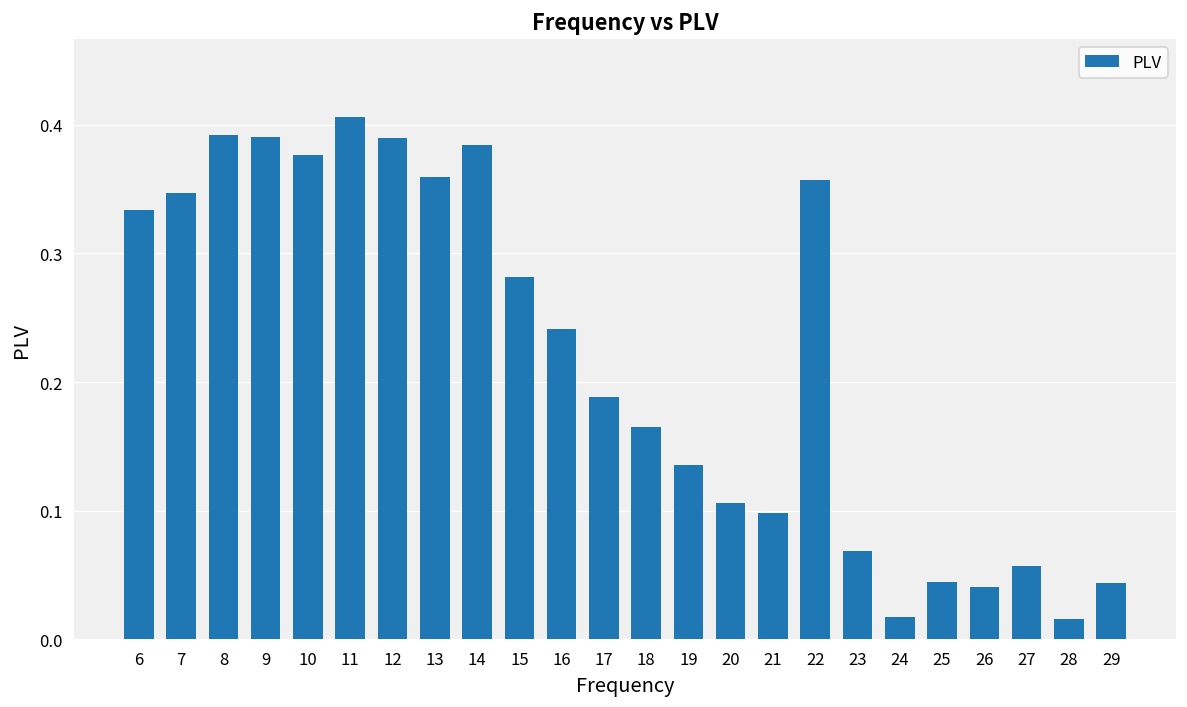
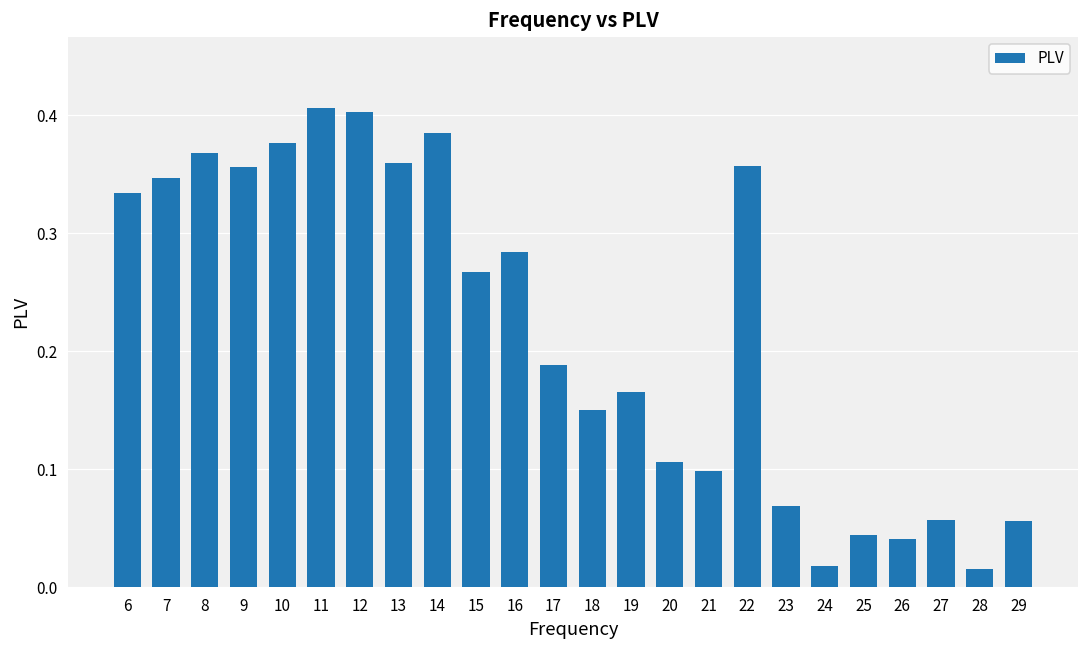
8: 0.392 -> 0.368
9: 0.390 -> 0.356
12: 0.390 -> 0.403
15: 0.282 -> 0.267
16: 0.241 -> 0.284
18: 0.165 -> 0.150
19: 0.136 -> 0.165
29: 0.044 -> 0.056
